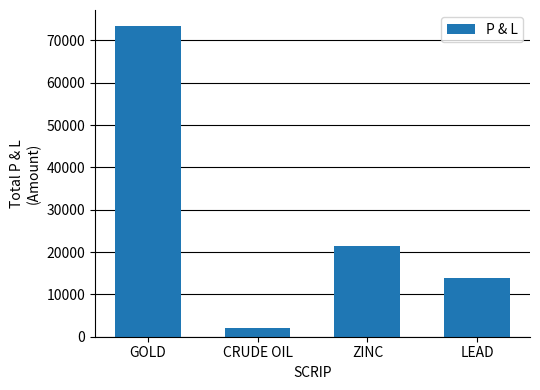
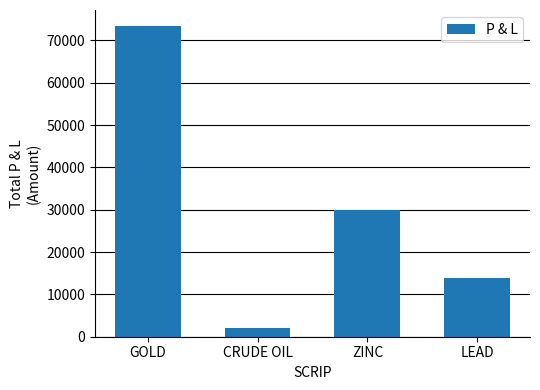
ZINC: 21000 -> 30000
